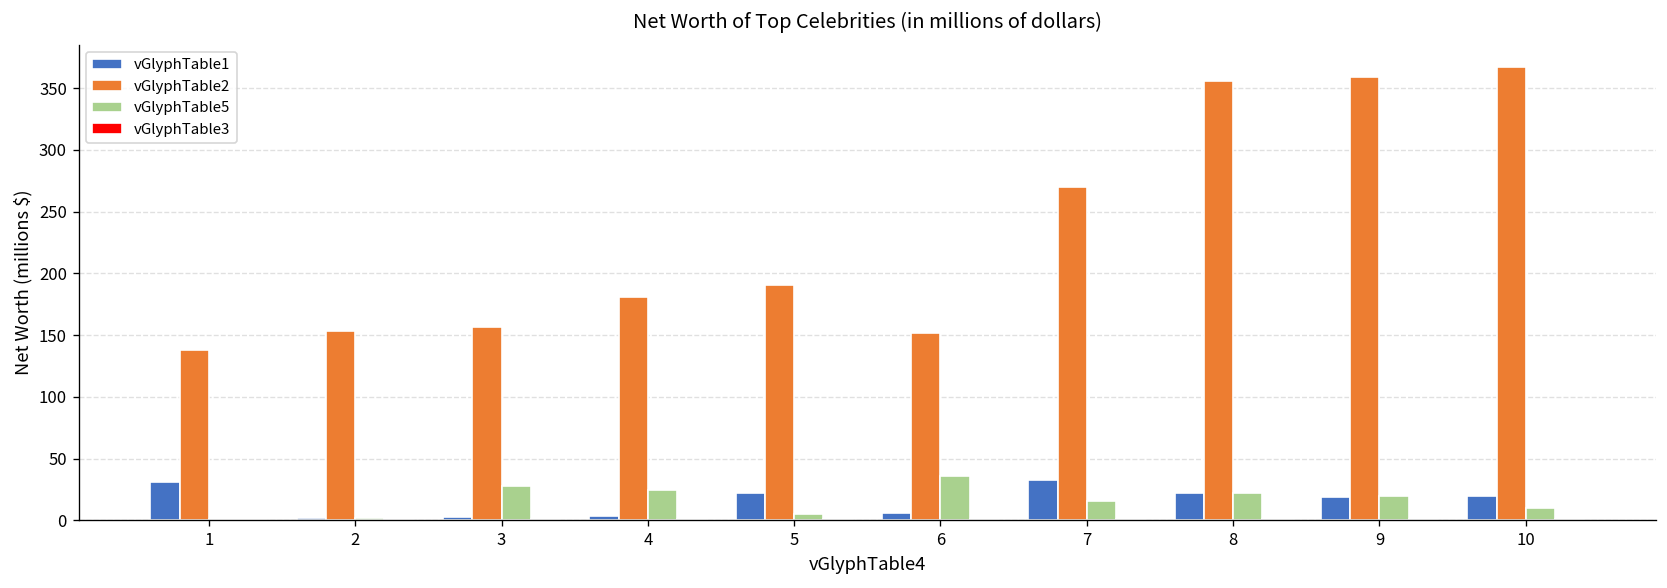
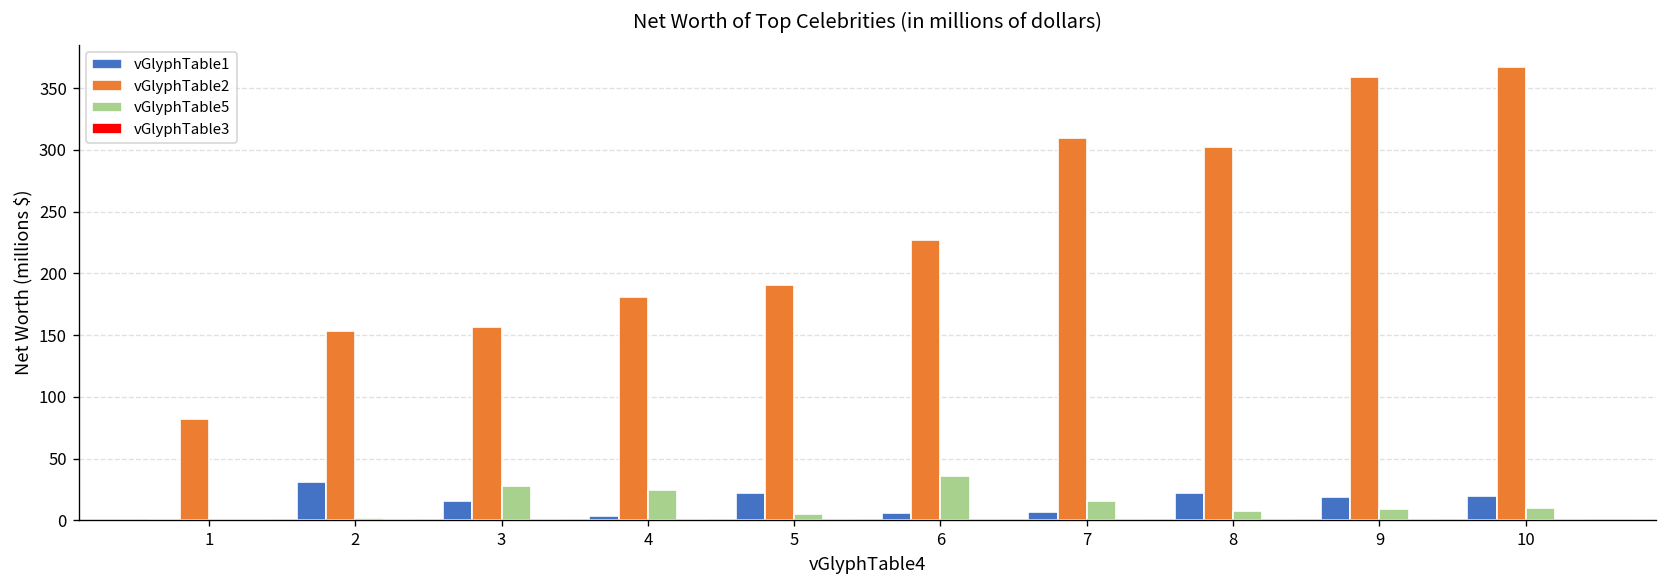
vGlyphTable1, 1: 31 -> 1
vGlyphTable2, 1: 138 -> 82
vGlyphTable1, 2: 2 -> 31
vGlyphTable1, 3: 3 -> 16
vGlyphTable2, 6: 152 -> 227
vGlyphTable1, 7: 33 -> 7
vGlyphTable2, 7: 270 -> 310
vGlyphTable2, 8: 356 -> 302
vGlyphTable5, 8: 22 -> 8
vGlyphTable5, 9: 20 -> 9
